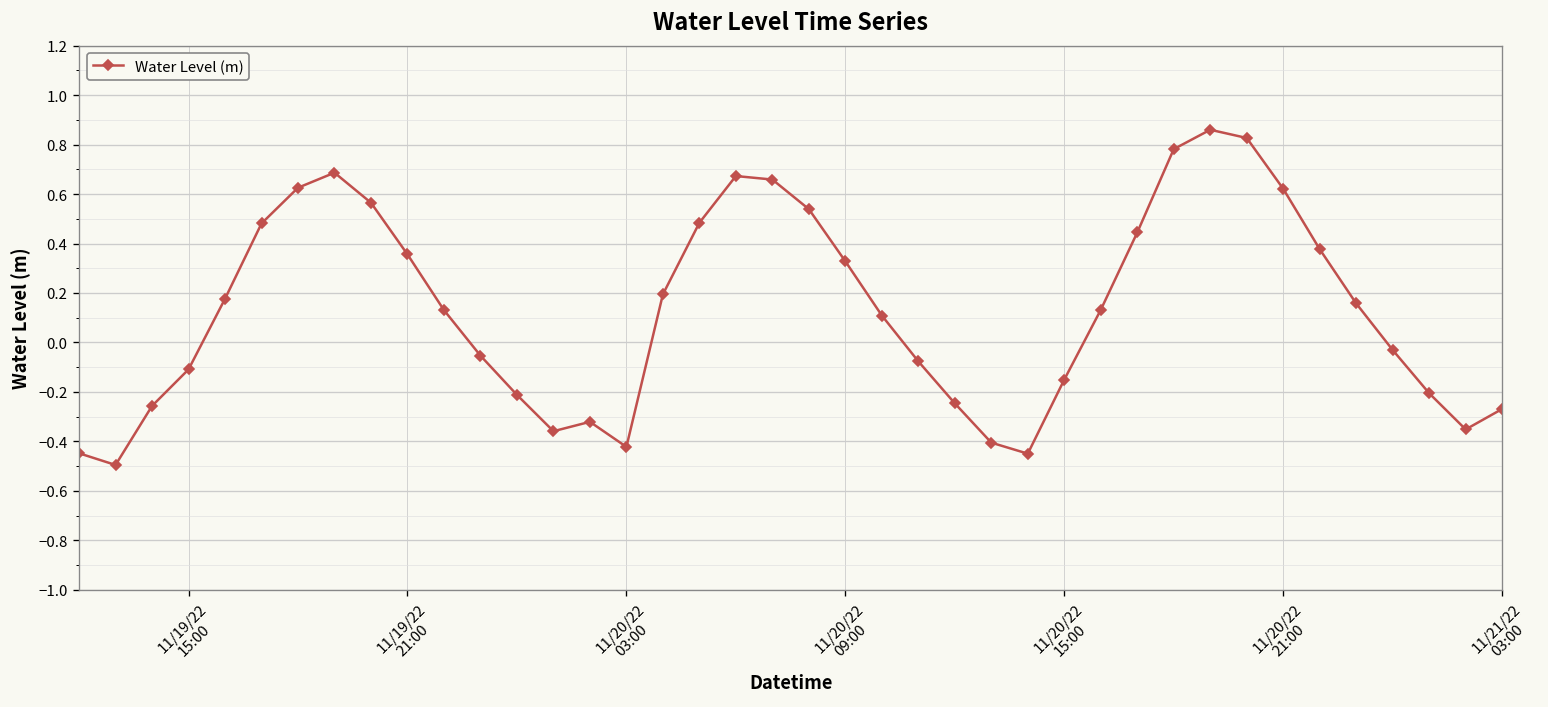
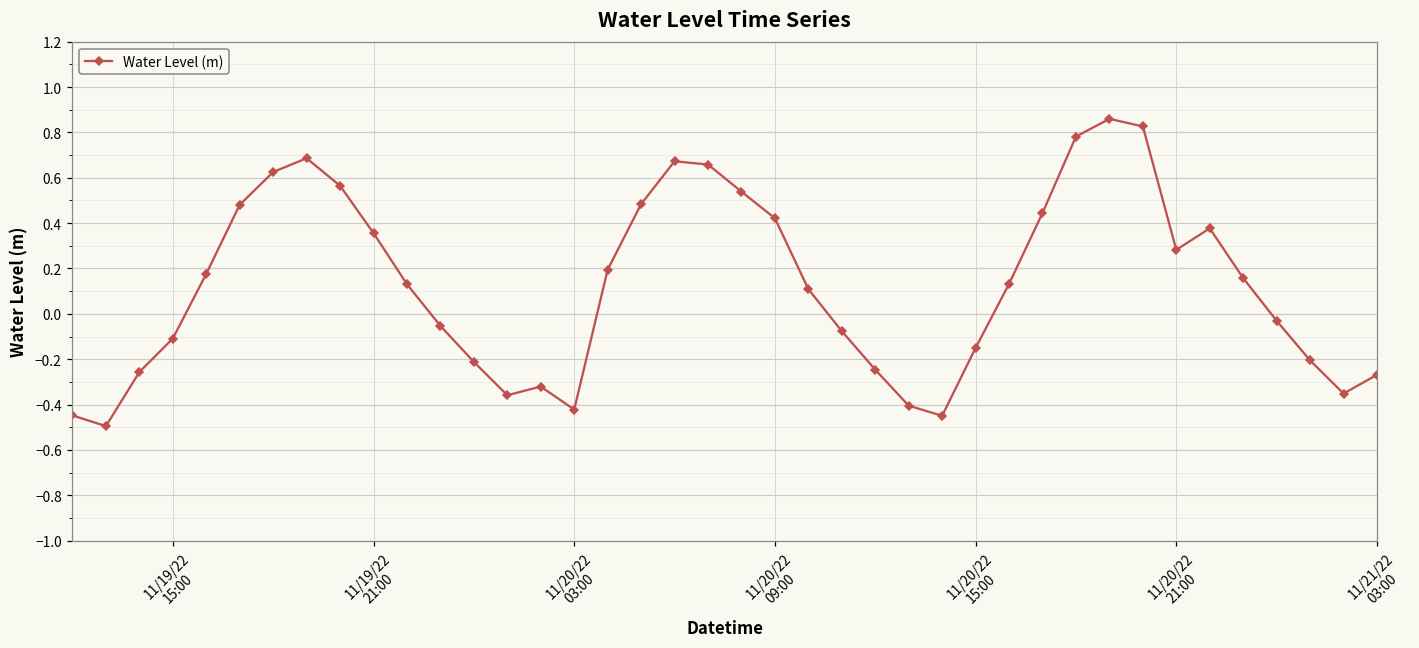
11/20/22 09:00: 0.33 -> 0.42
11/20/22 21:00: 0.62 -> 0.28
